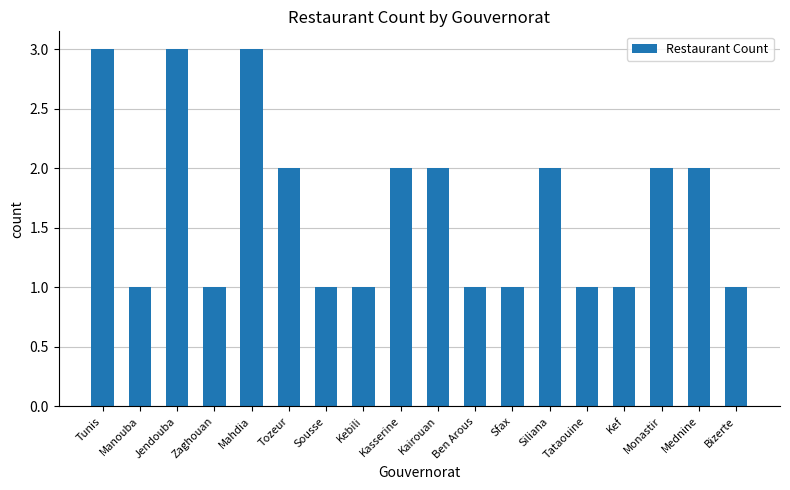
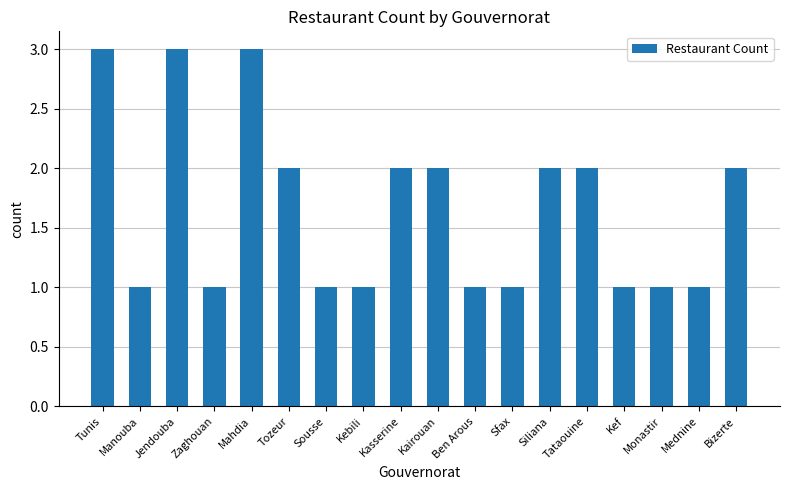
Tataouine: 1 -> 2
Monastir: 2 -> 1
Mednine: 2 -> 1
Bizerte: 1 -> 2
